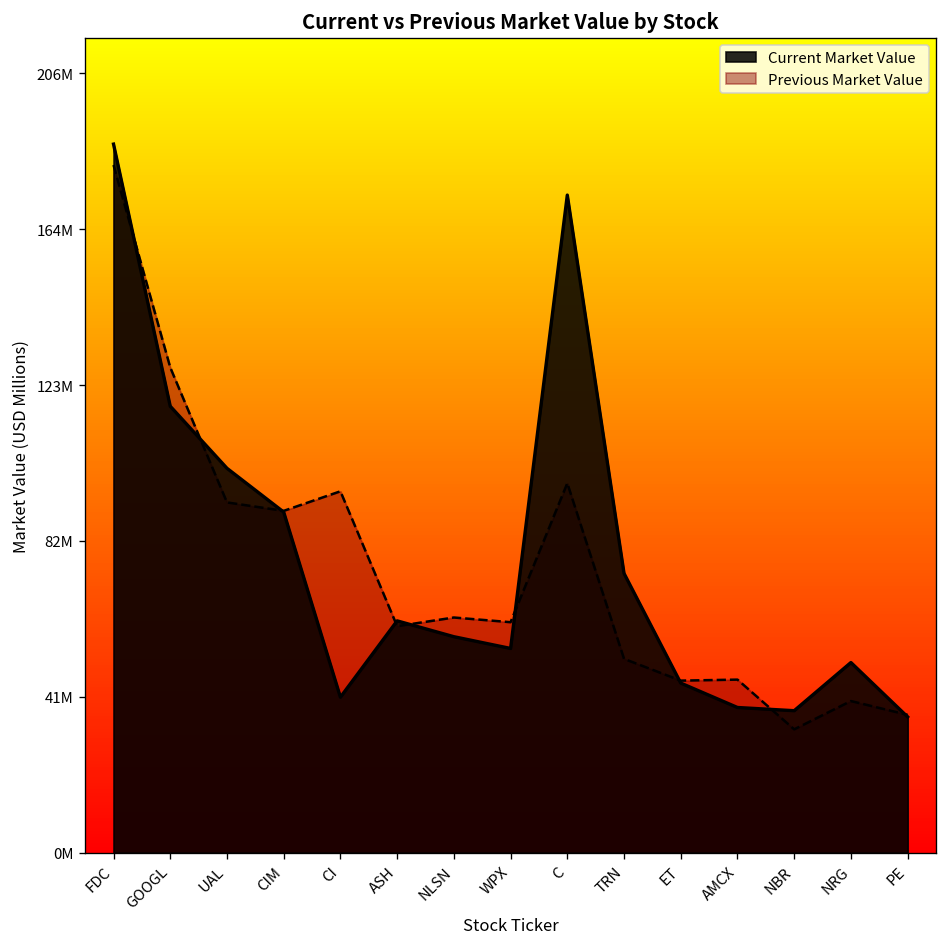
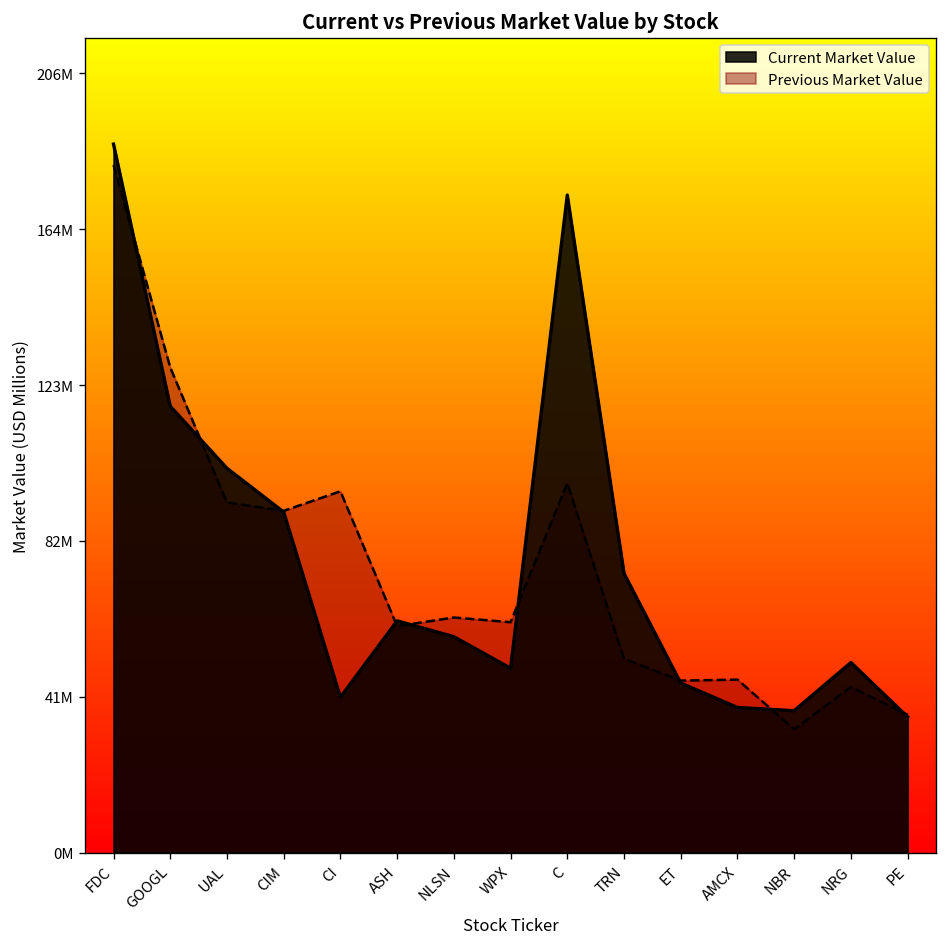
Current Market Value, WPX: 54000000 -> 49000000
Previous Market Value, NRG: 40000000 -> 44000000
